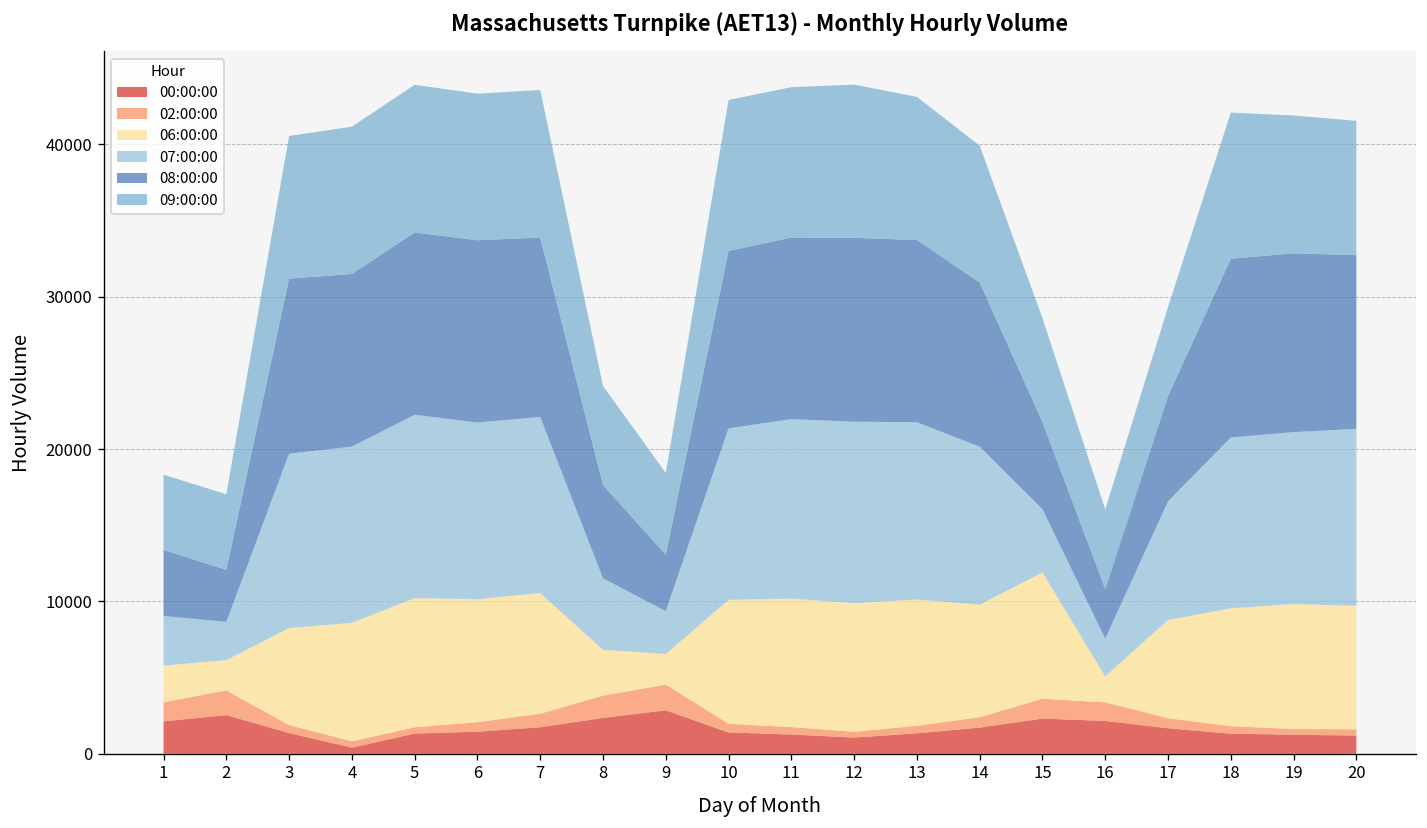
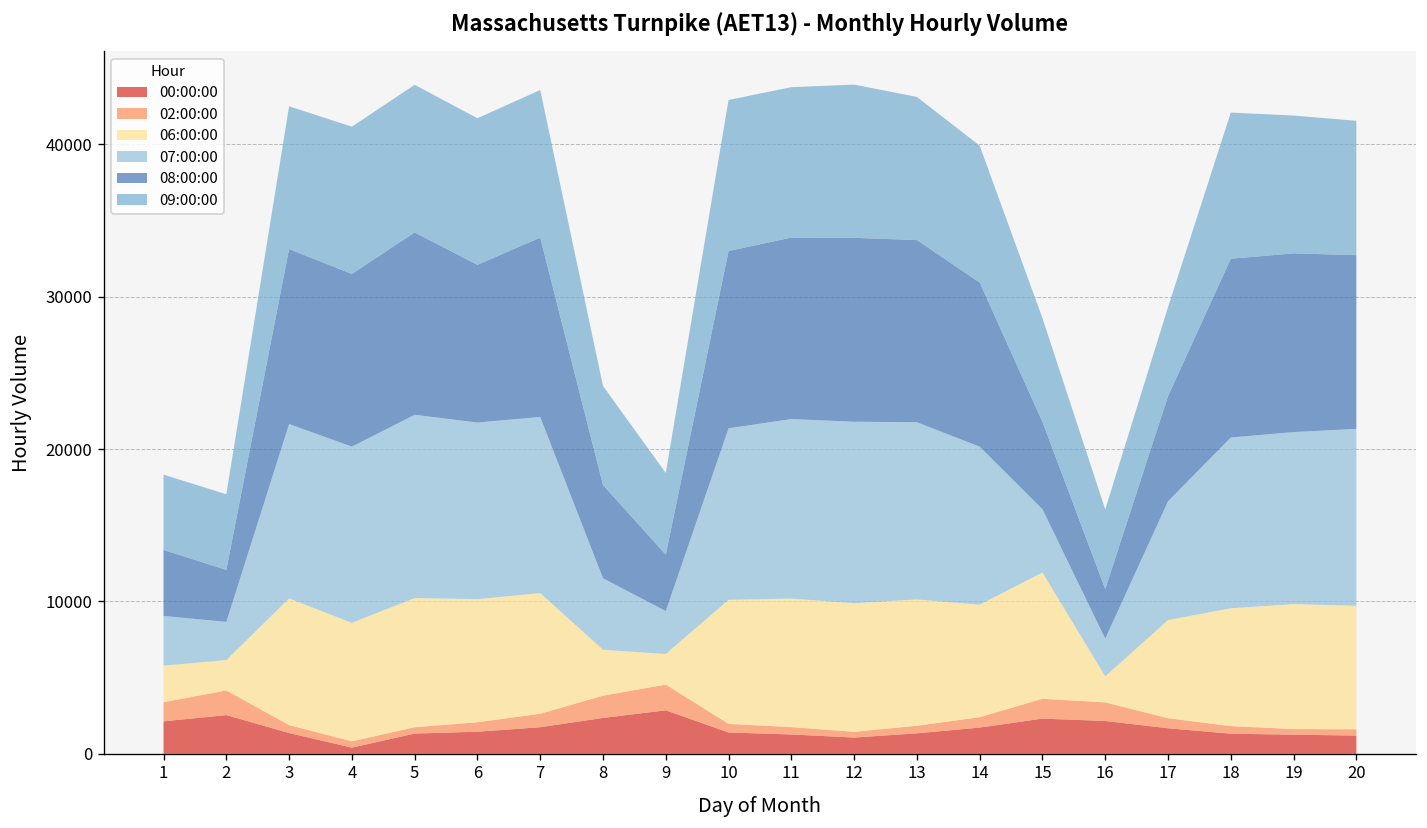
06:00:00, 3: 6400 -> 8300
08:00:00, 6: 12000 -> 10400
